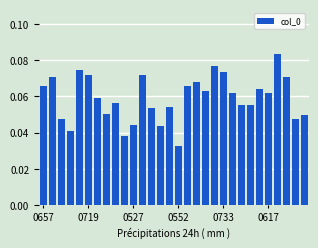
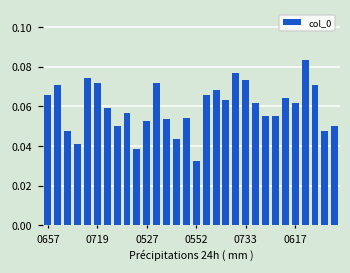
0527: 0.044 -> 0.053
